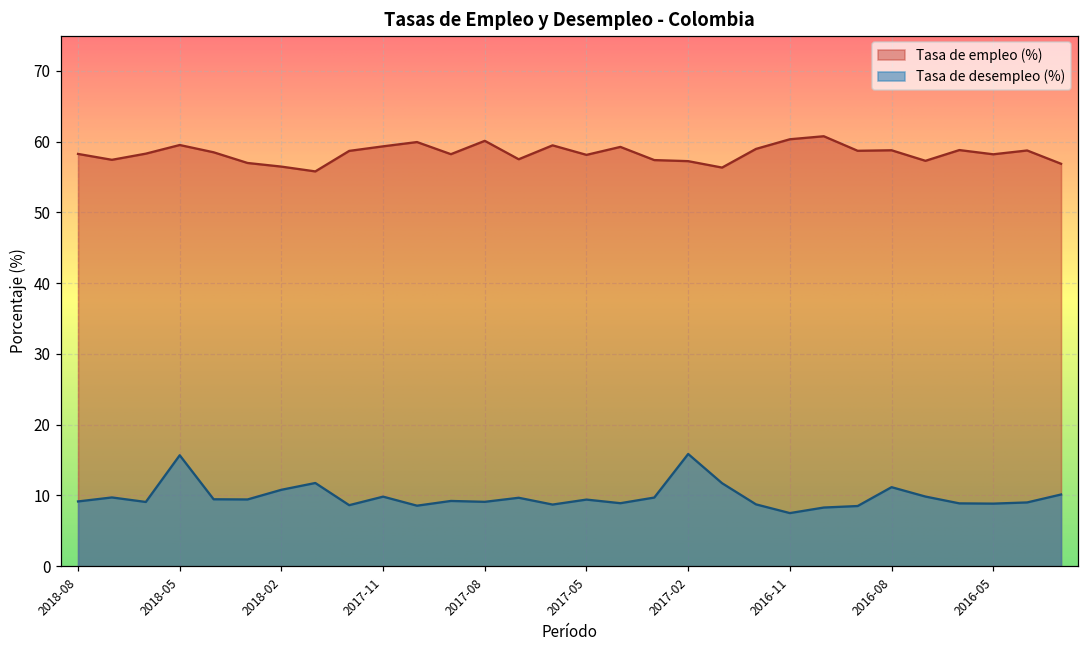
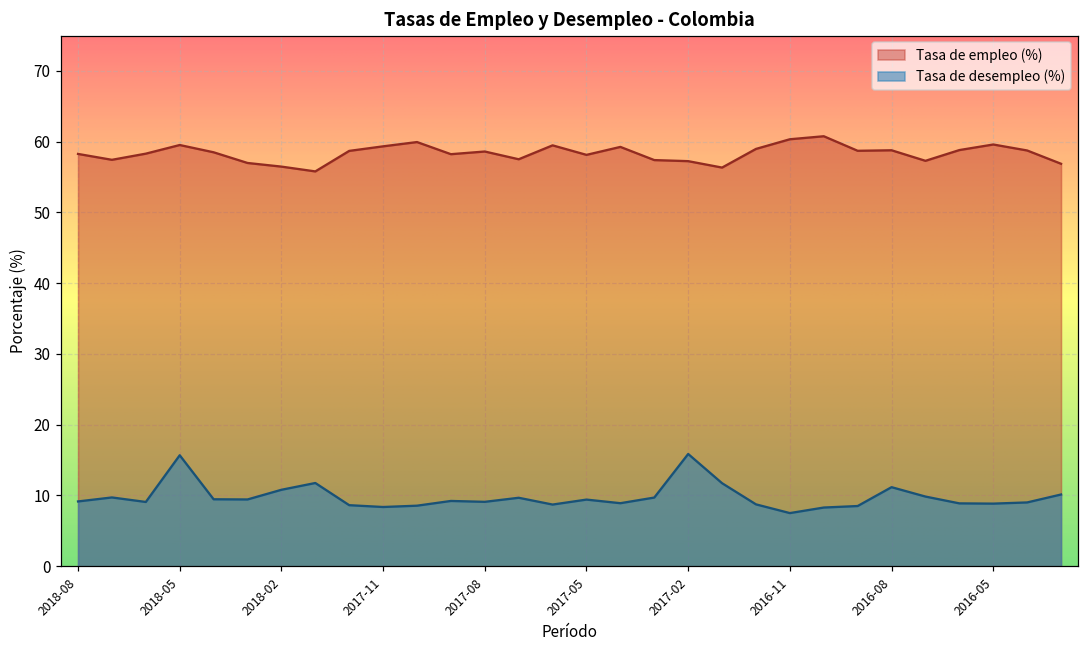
Tasa de desempleo (%), 2017-11: 10 -> 8
Tasa de empleo (%), 2017-08: 60 -> 59
Tasa de empleo (%), 2016-05: 58 -> 60
